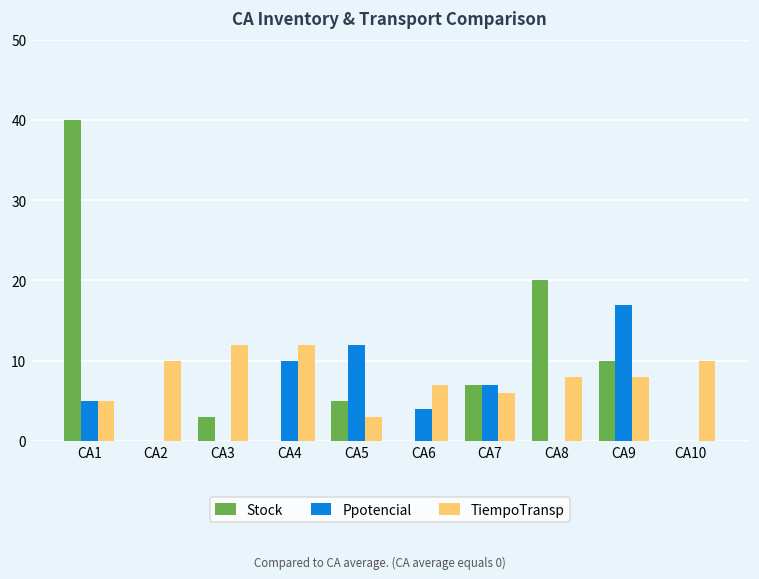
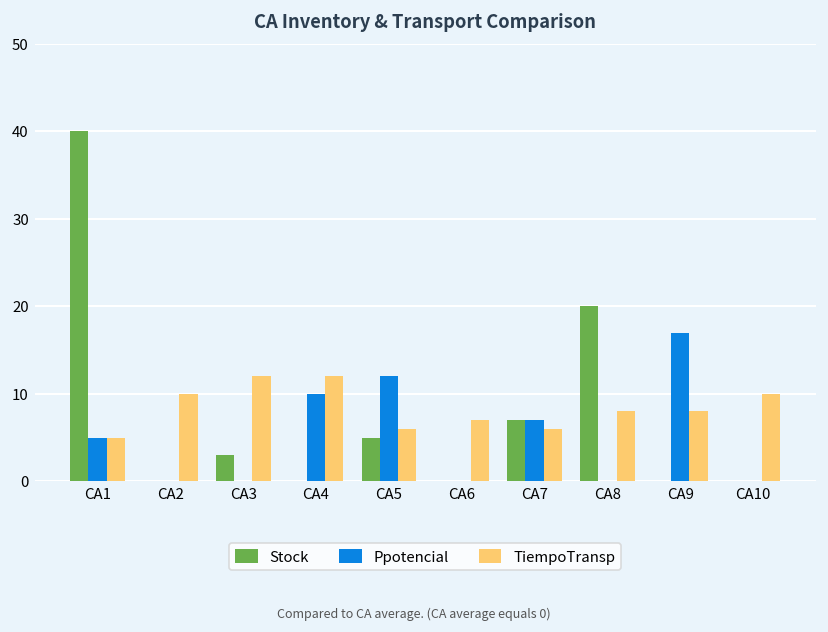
TiempoTransp, CA5: 3 -> 6
Ppotencial, CA6: 4 -> 0
Stock, CA9: 10 -> 0
